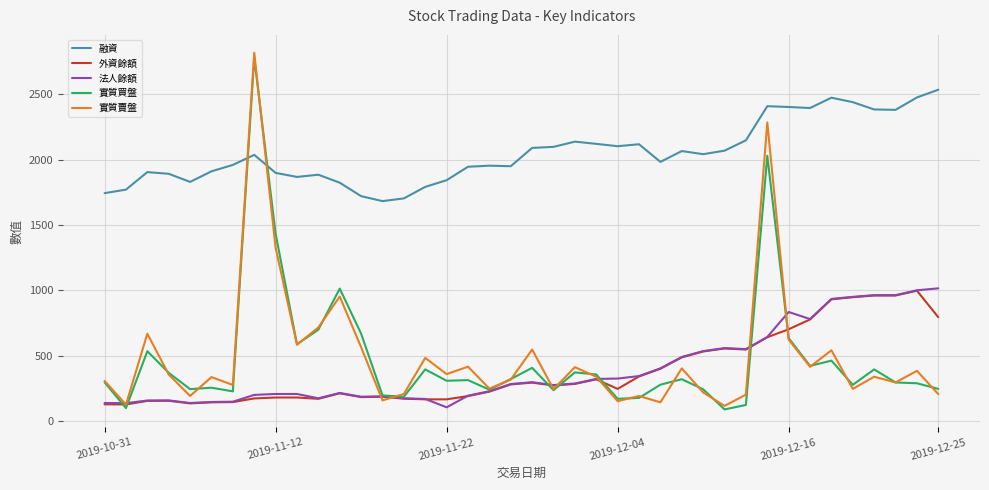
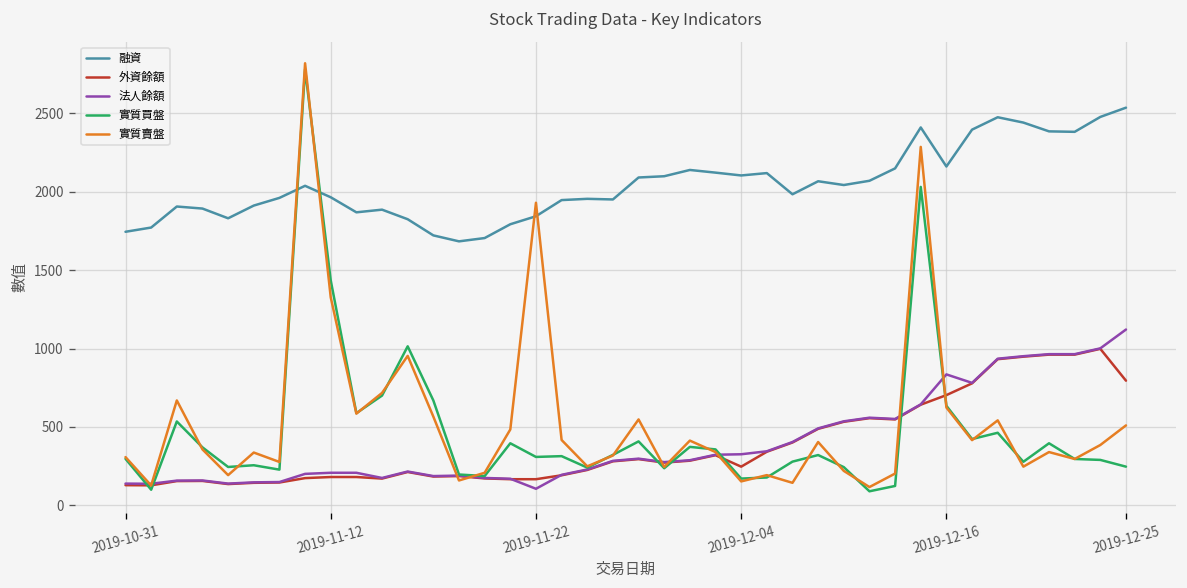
融資, 2019-11-12: 1900 -> 1960
實質賣盤, 2019-11-22: 360 -> 1930
融資, 2019-12-16: 2400 -> 2160
法人餘額, 2019-12-25: 1020 -> 1120
實質賣盤, 2019-12-25: 210 -> 510
